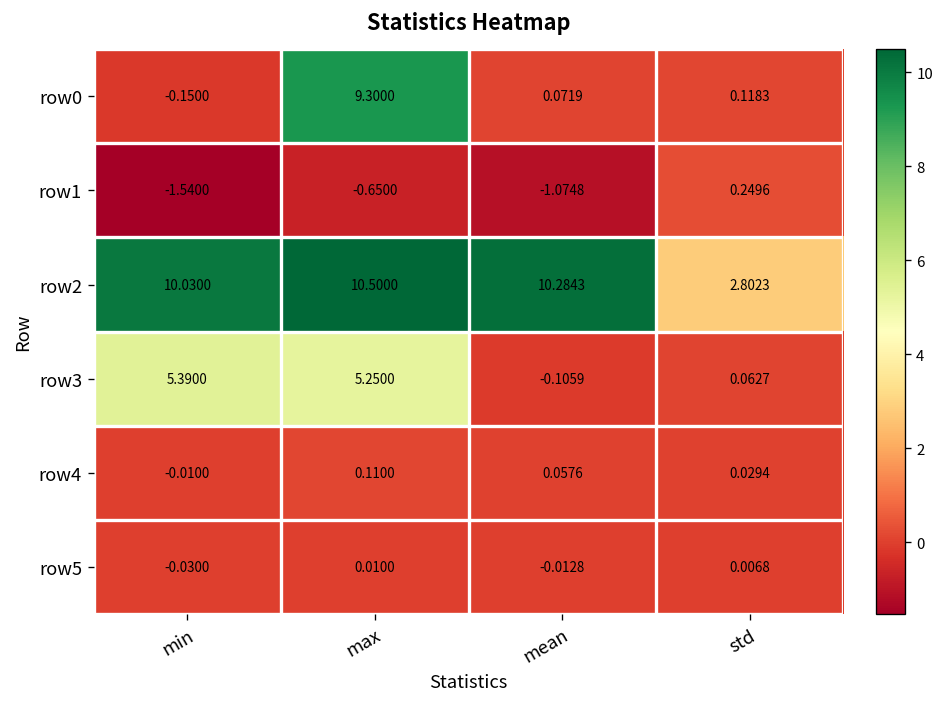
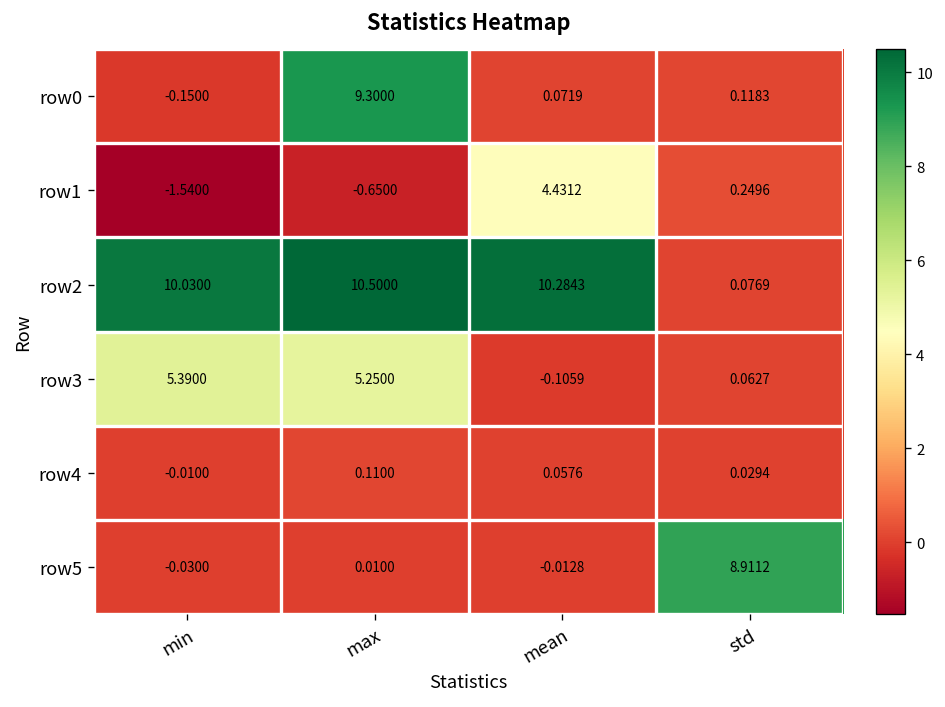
row1, mean: -1.0748 -> 4.4312
row2, std: 2.8023 -> 0.0769
row5, std: 0.0068 -> 8.9112
